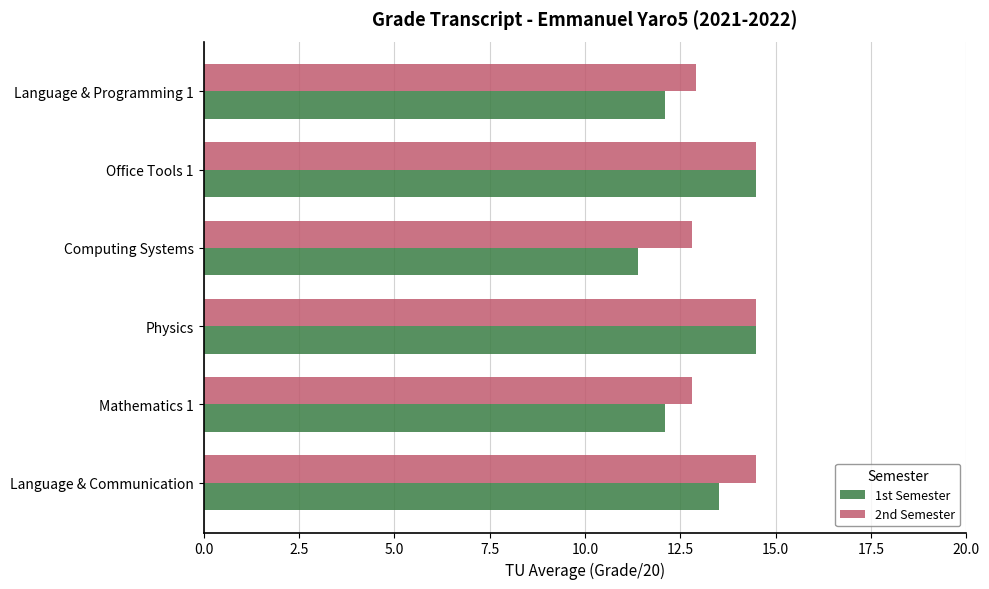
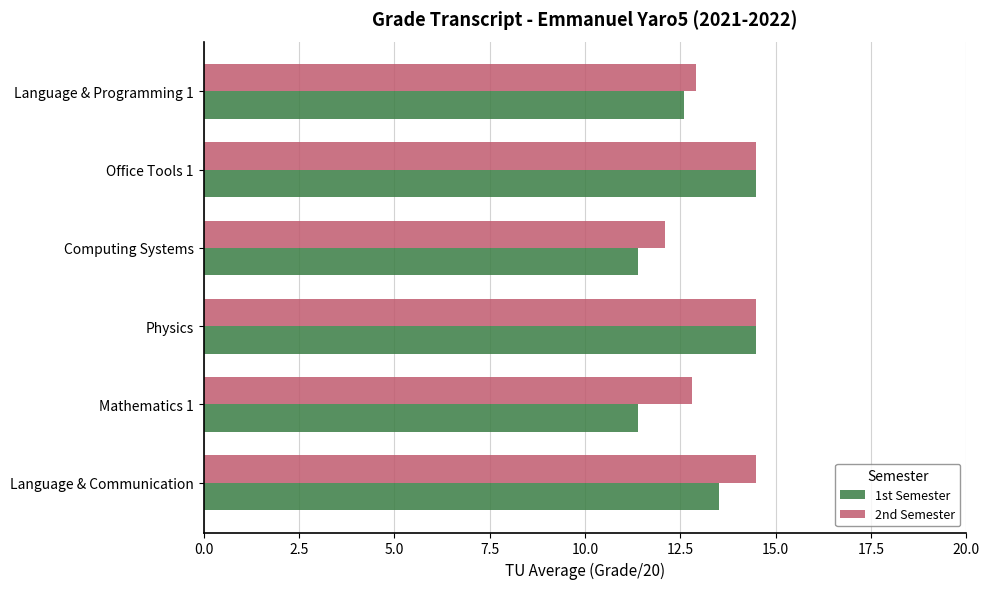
1st Semester, Language & Programming 1: 12.1 -> 12.6
2nd Semester, Computing Systems: 12.8 -> 12.1
1st Semester, Mathematics 1: 12.1 -> 11.4
